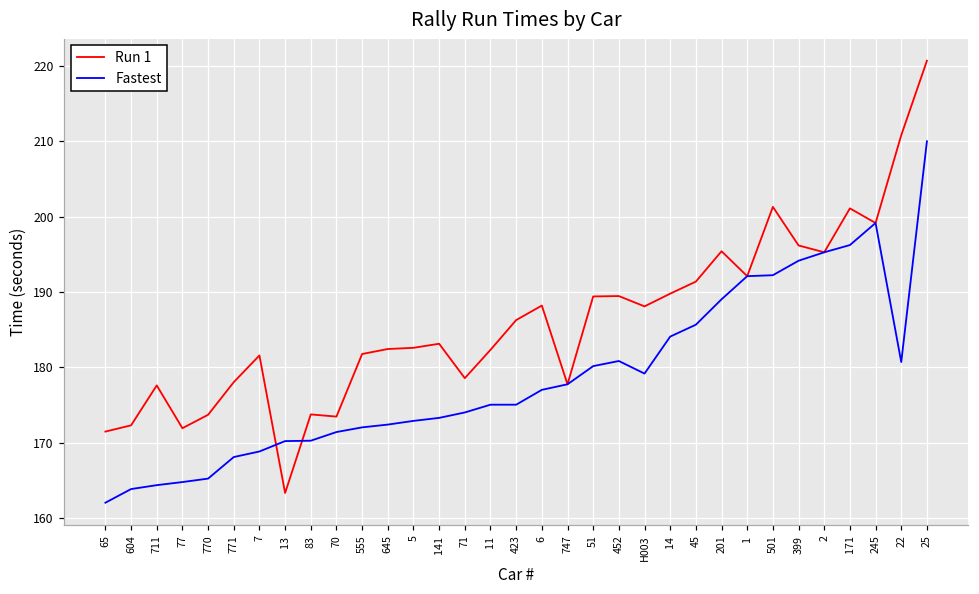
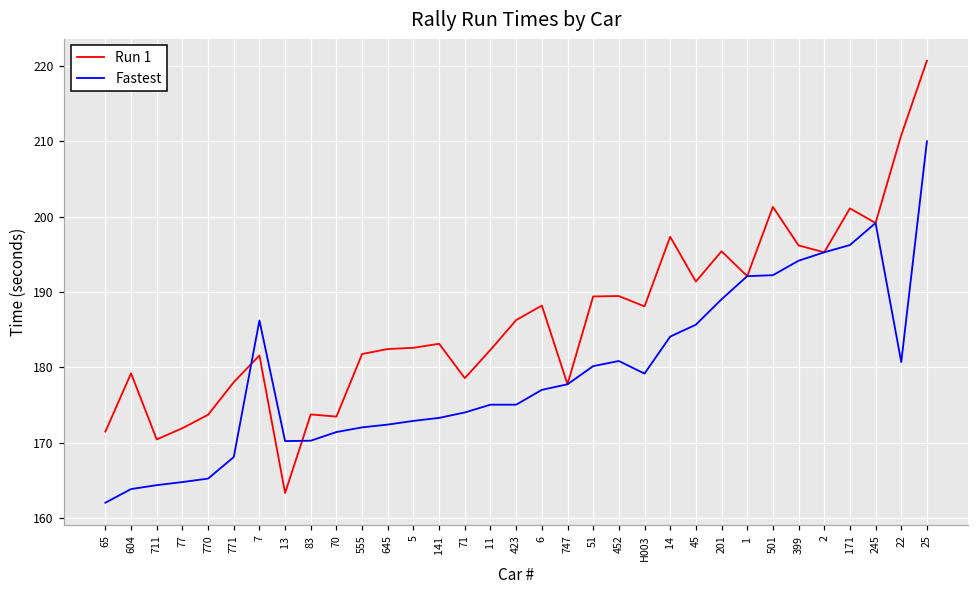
Run 1, 604: 172 -> 179
Run 1, 711: 178 -> 170
Fastest, 7: 169 -> 186
Run 1, 14: 190 -> 197
